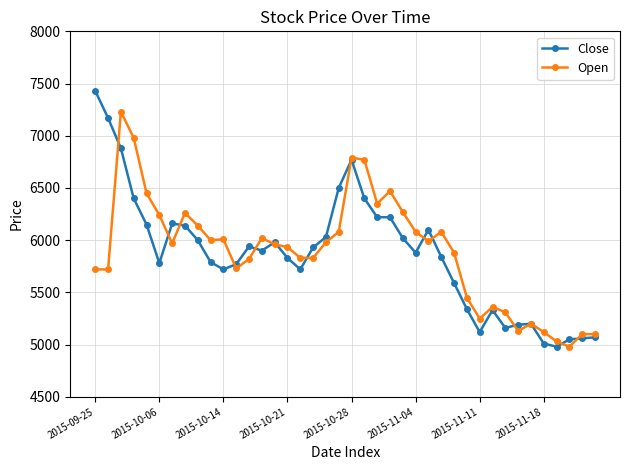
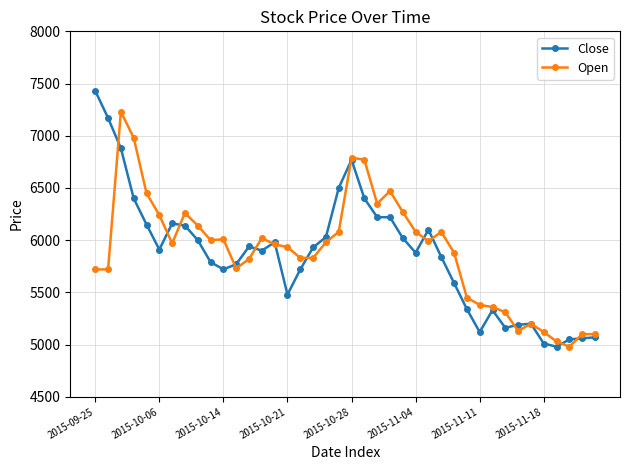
Close, 2015-10-06: 5780 -> 5910
Close, 2015-10-21: 5830 -> 5480
Open, 2015-11-11: 5250 -> 5380
